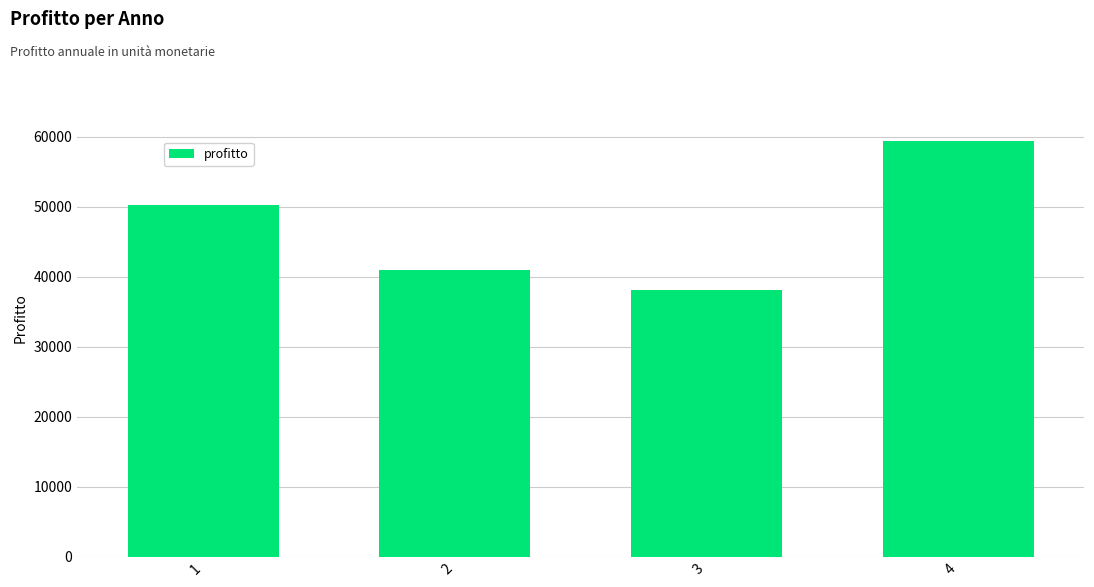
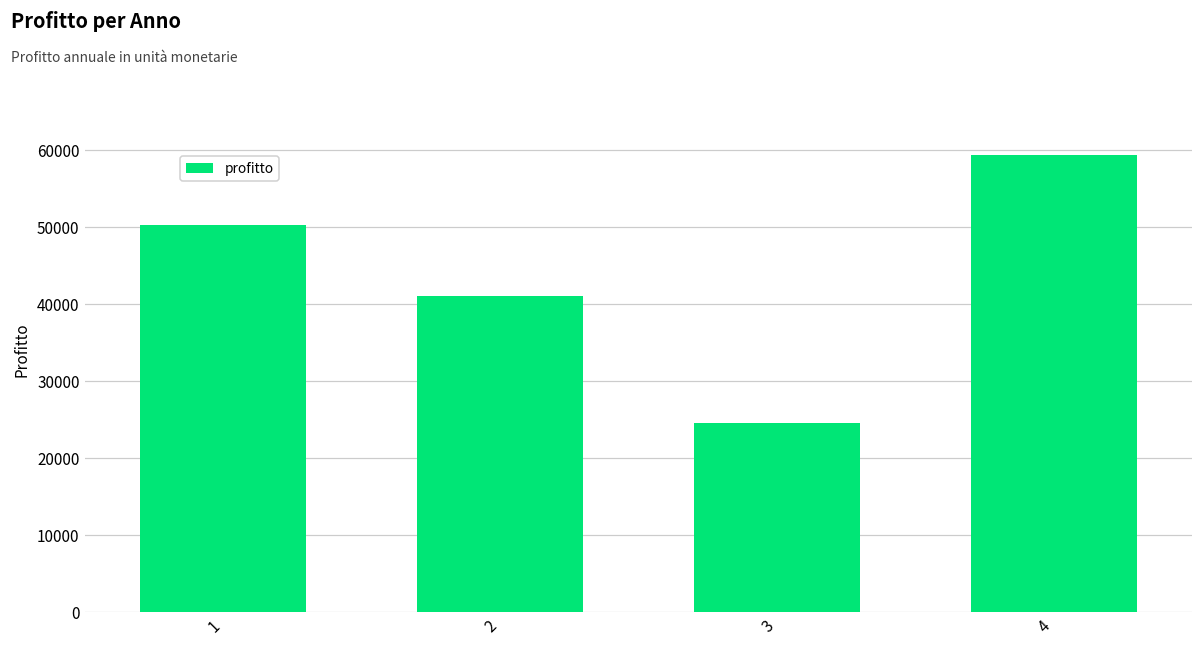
3: 38000 -> 24000
